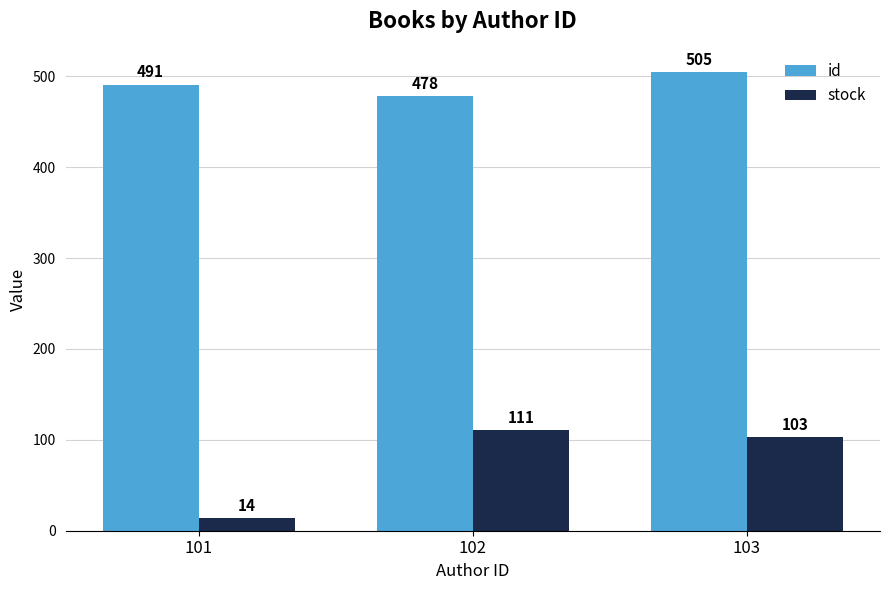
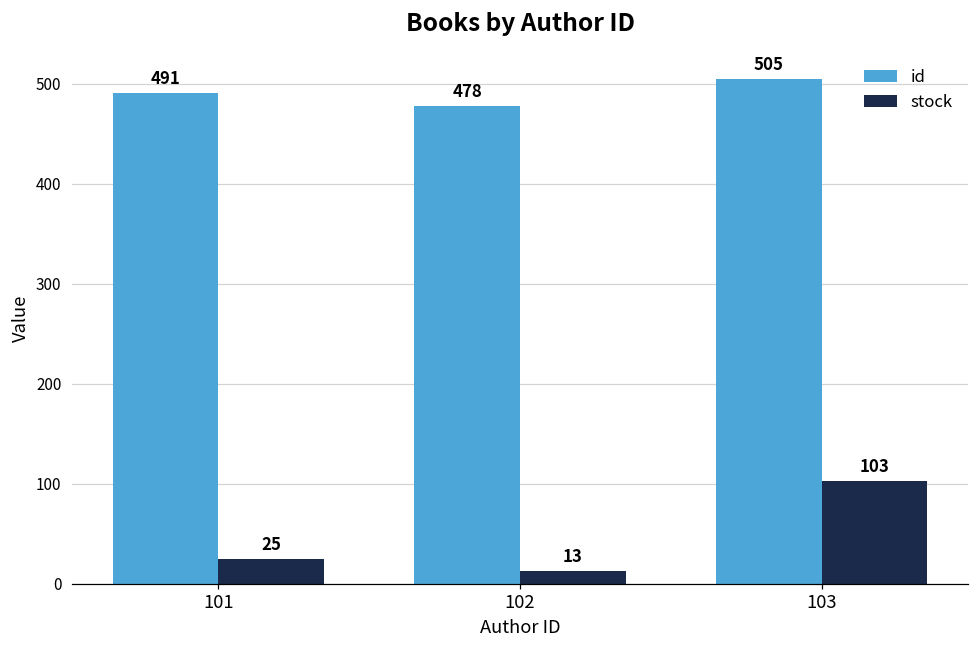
stock, 101: 14 -> 25
stock, 102: 111 -> 13
